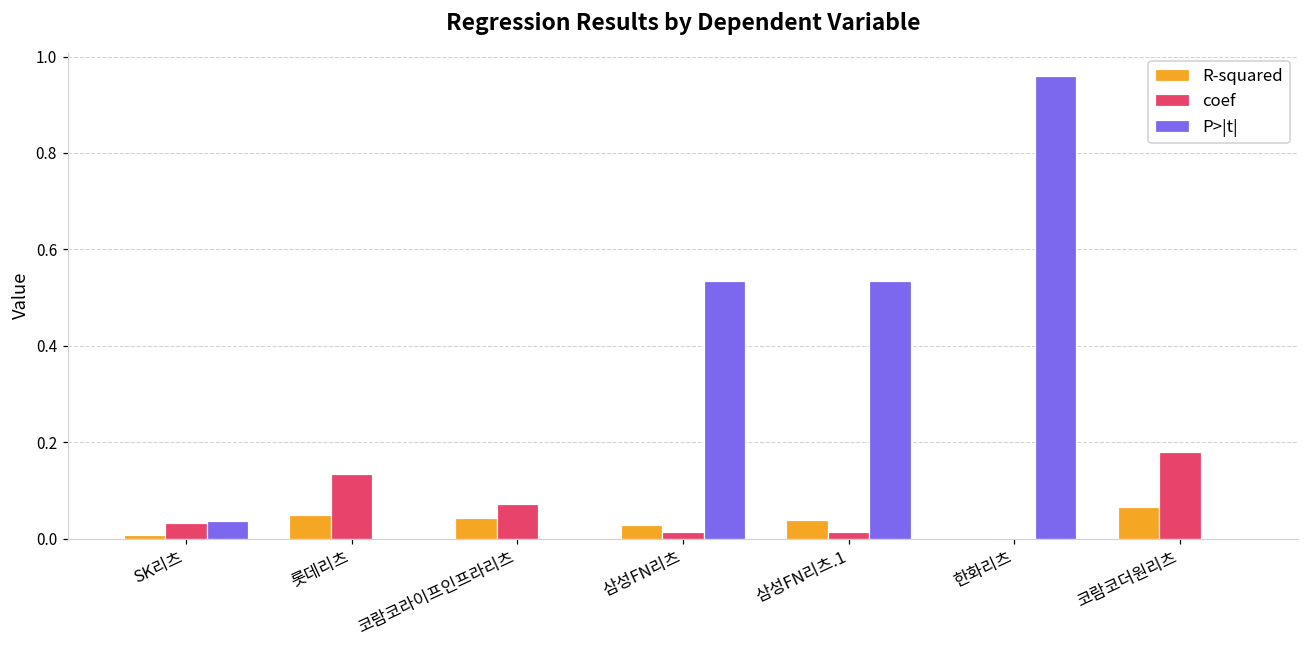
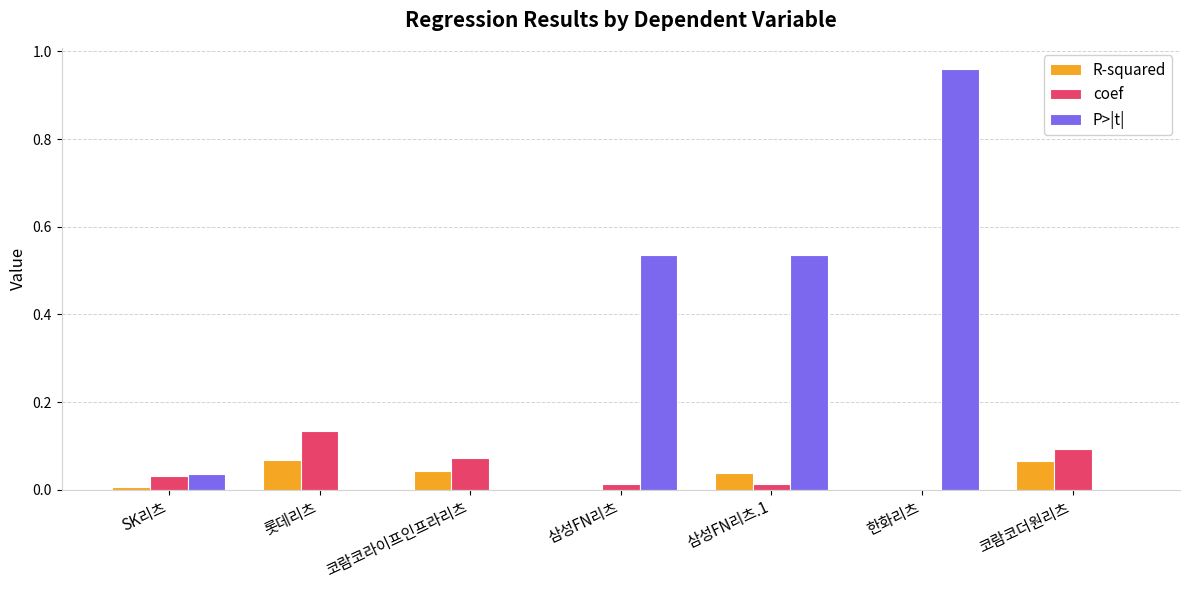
R-squared, 롯데리츠: 0.05 -> 0.07
R-squared, 삼성FN리츠: 0.03 -> 0.00
coef, 코람코더원리츠: 0.18 -> 0.09
